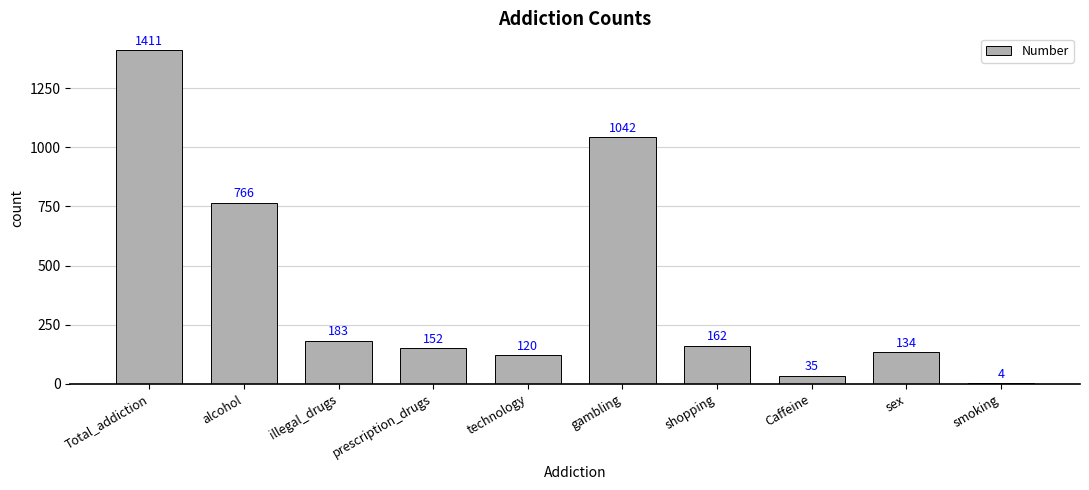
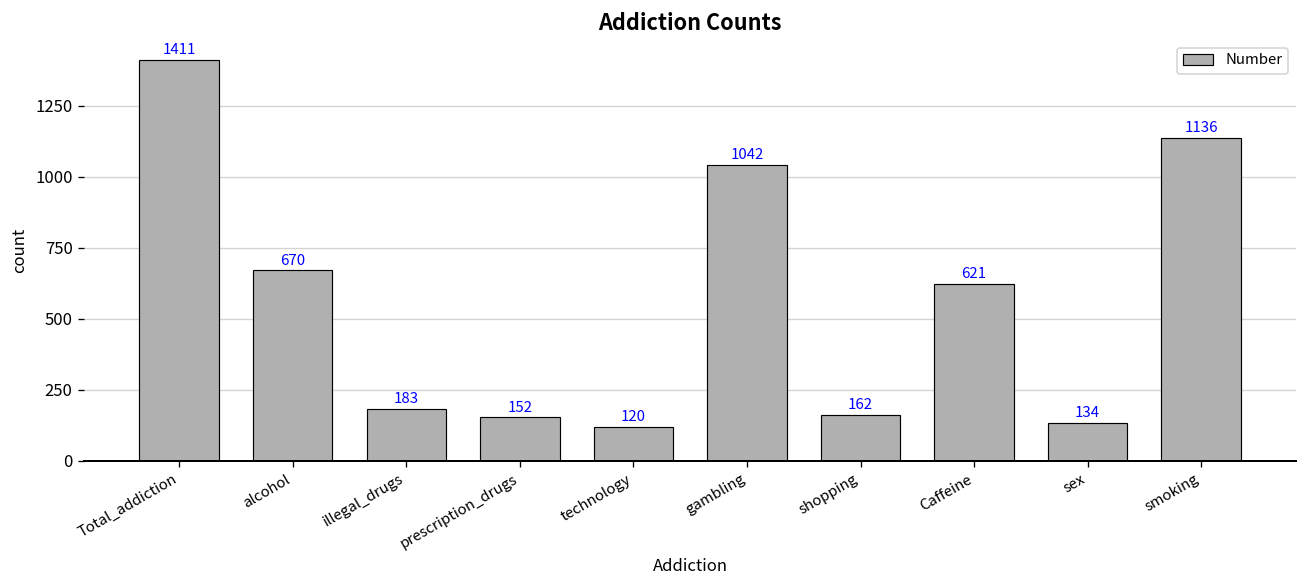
alcohol: 766 -> 670
Caffeine: 35 -> 621
smoking: 4 -> 1136
